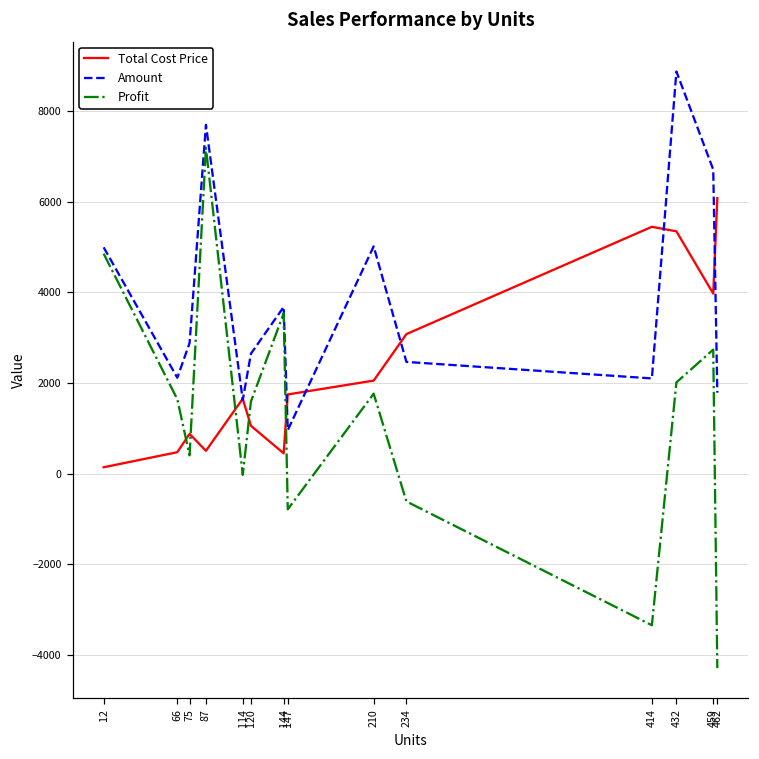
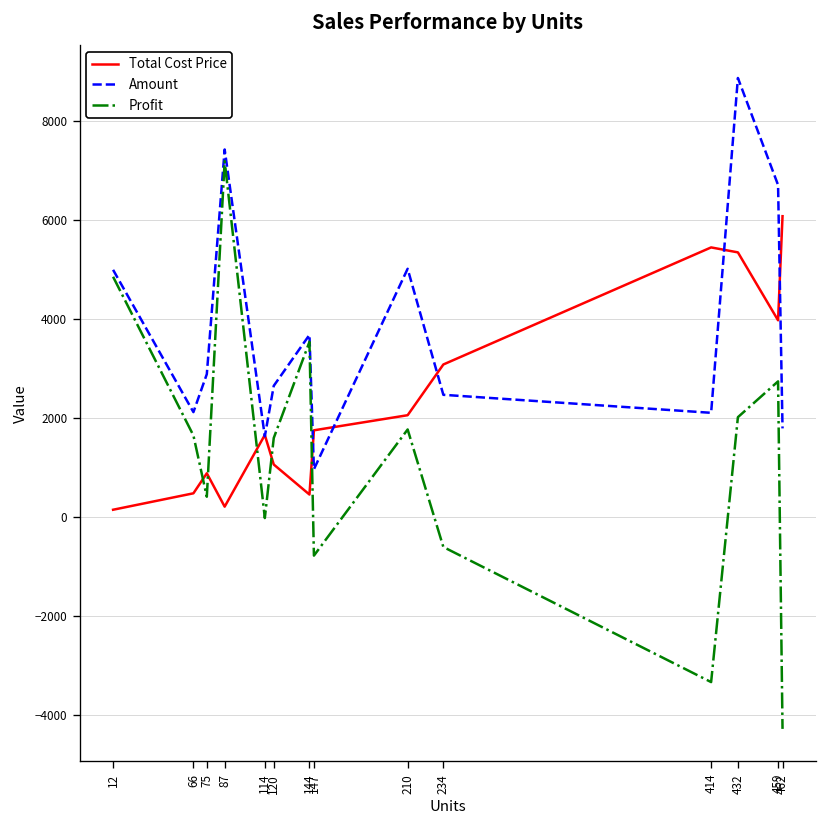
Total Cost Price, 87: 500 -> 200
Amount, 87: 7700 -> 7400
